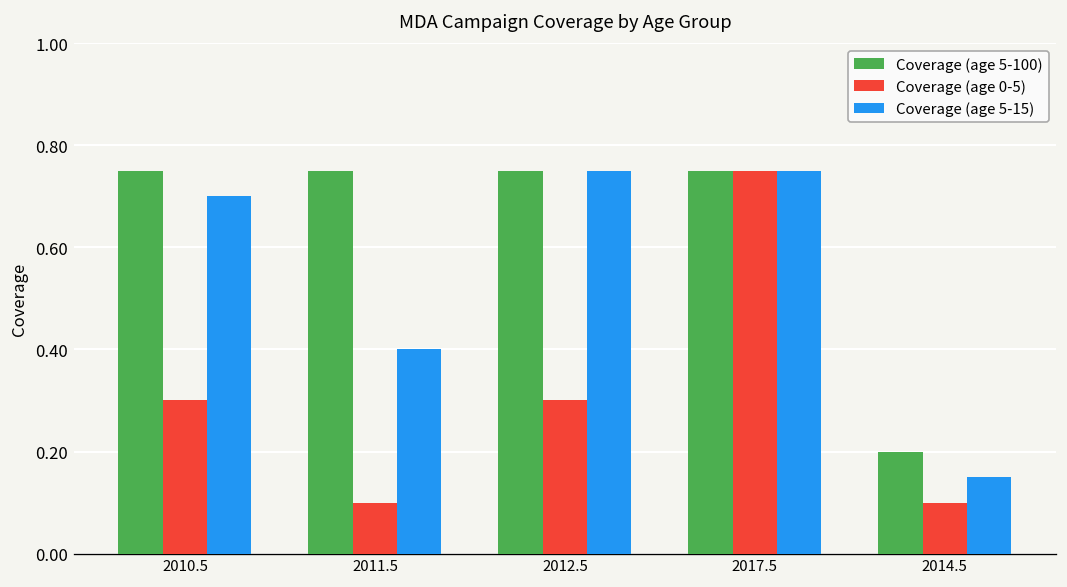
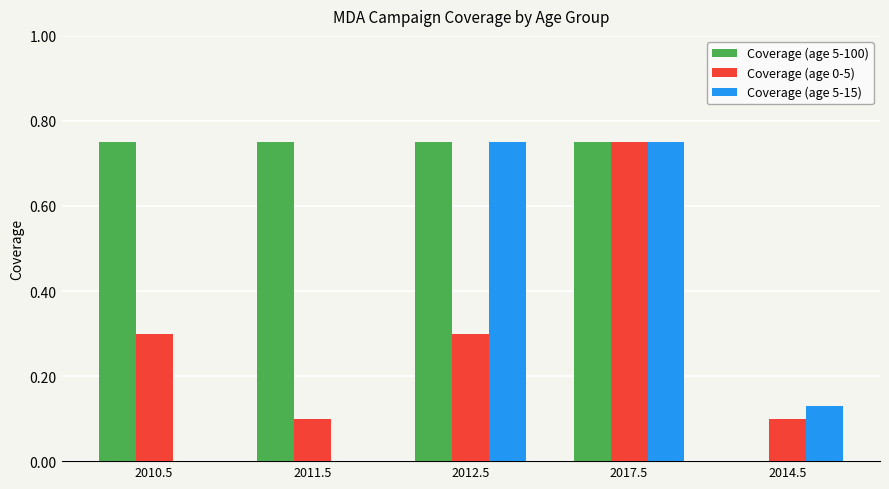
Coverage (age 5-15), 2010.5: 0.7 -> 0.0
Coverage (age 5-15), 2011.5: 0.4 -> 0.0
Coverage (age 5-100), 2014.5: 0.2 -> 0.0
Coverage (age 5-15), 2014.5: 0.15 -> 0.13
